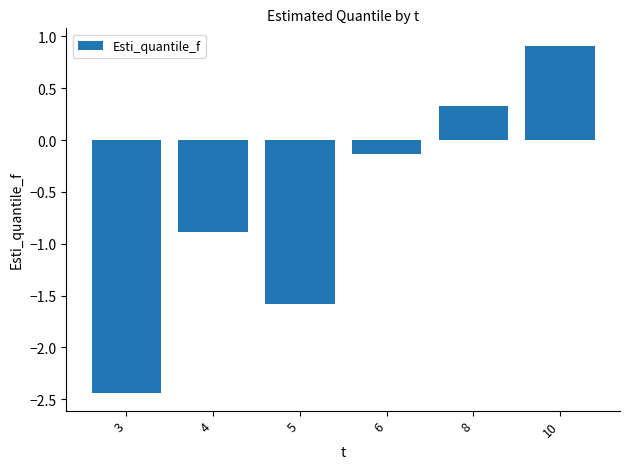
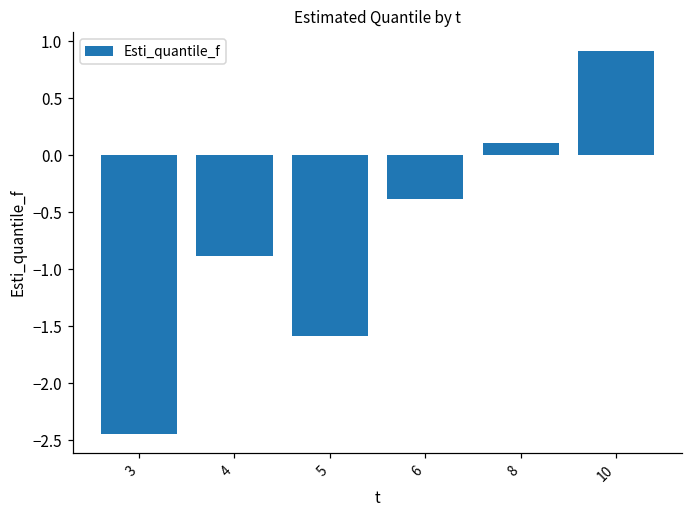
6: -0.13 -> -0.38
8: 0.33 -> 0.11
